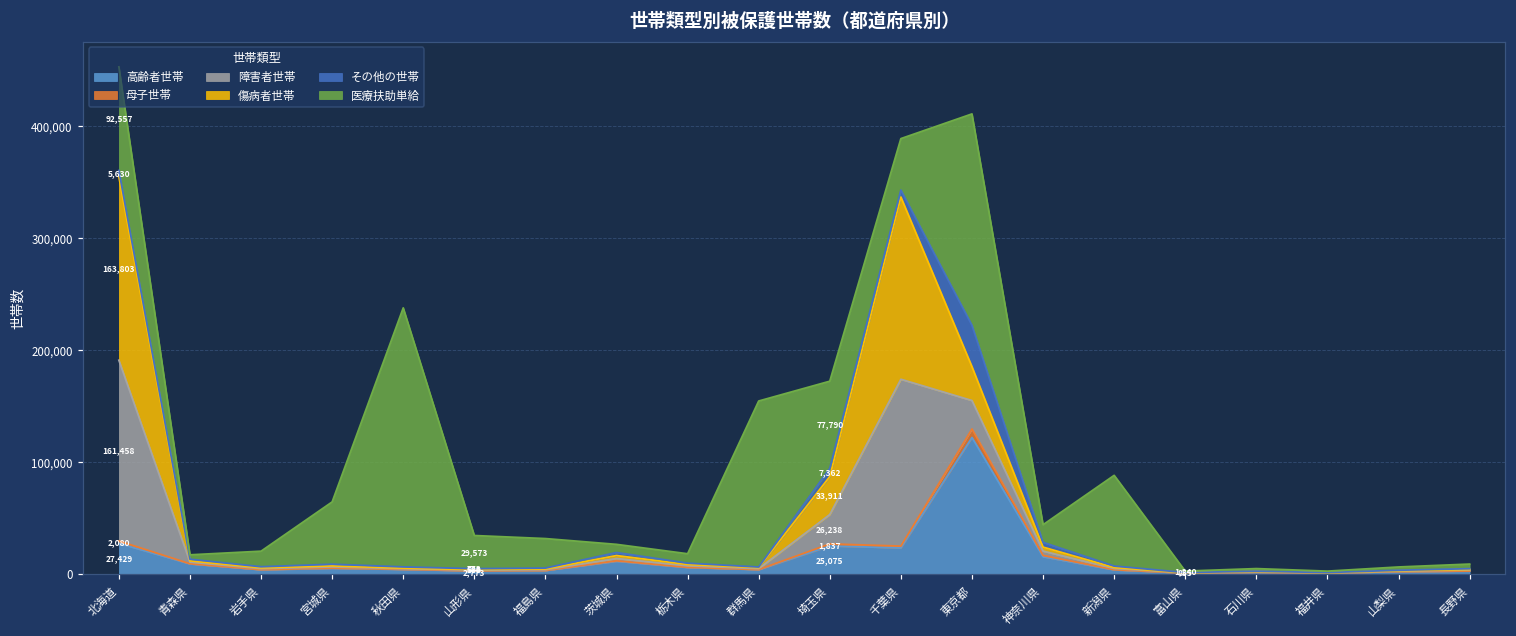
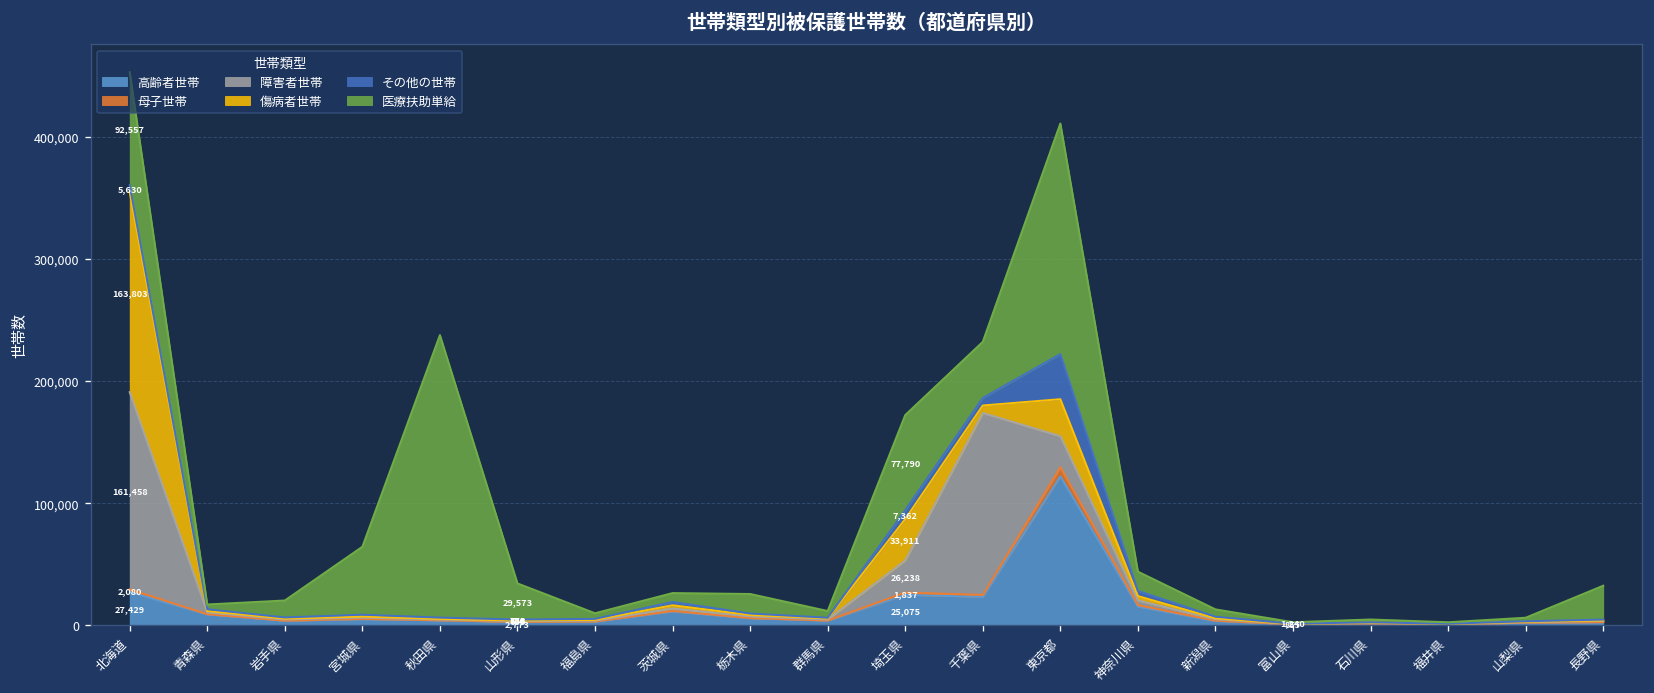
医療扶助単給, 福島県: 26,000 -> 5,000
医療扶助単給, 栃木県: 8,000 -> 16,000
医療扶助単給, 群馬県: 148,000 -> 6,000
傷病者世帯, 千葉県: 163,000 -> 6,000
医療扶助単給, 新潟県: 81,000 -> 6,000
医療扶助単給, 長野県: 4,000 -> 28,000
